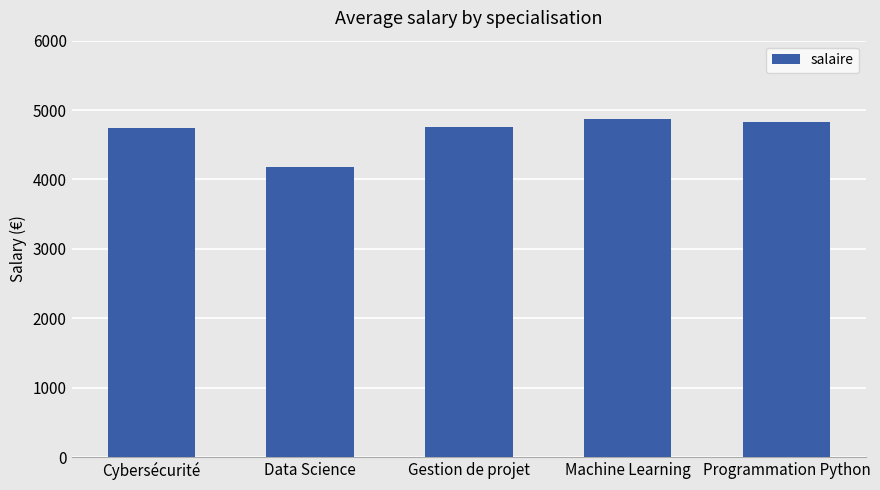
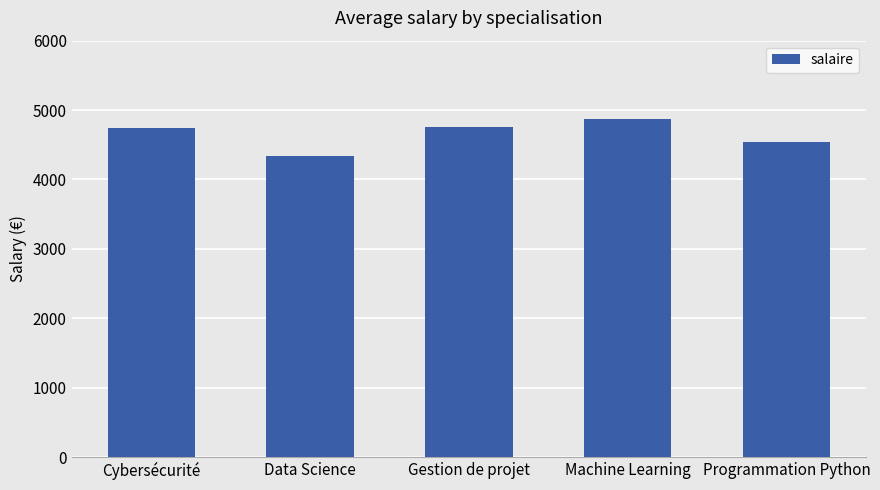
Data Science: 4200 -> 4300
Programmation Python: 4800 -> 4500
